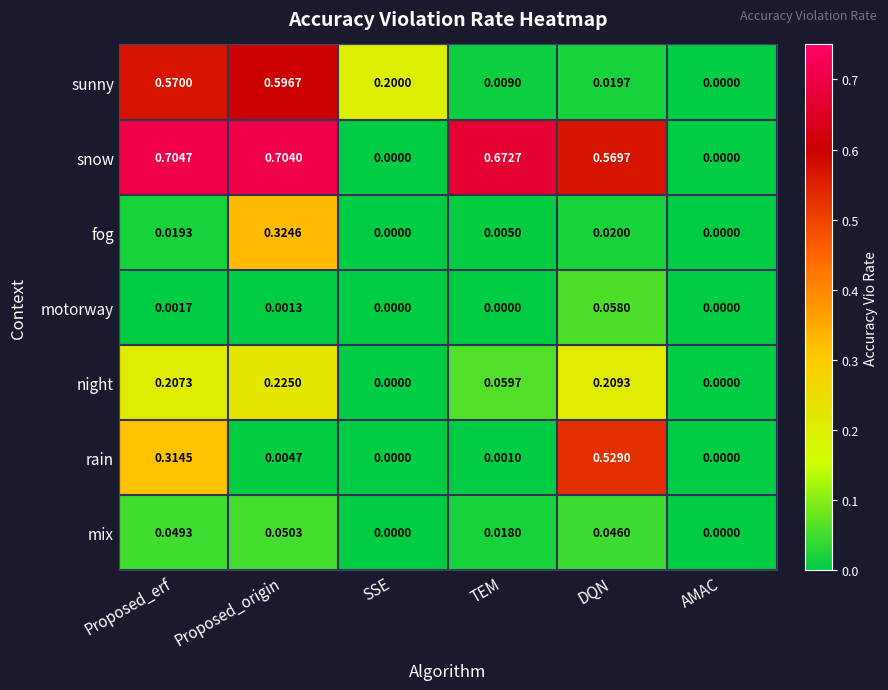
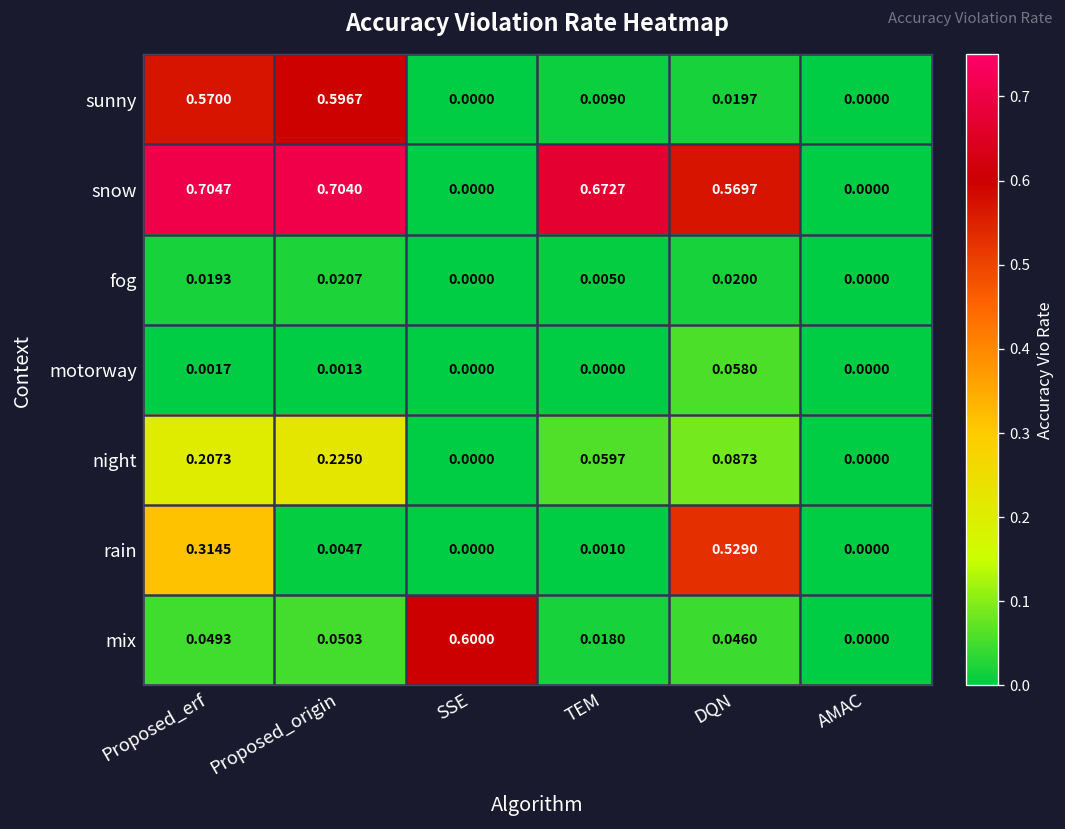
sunny, SSE: 0.2000 -> 0.0000
fog, Proposed_origin: 0.3246 -> 0.0207
night, DQN: 0.2093 -> 0.0873
mix, SSE: 0.0000 -> 0.6000
